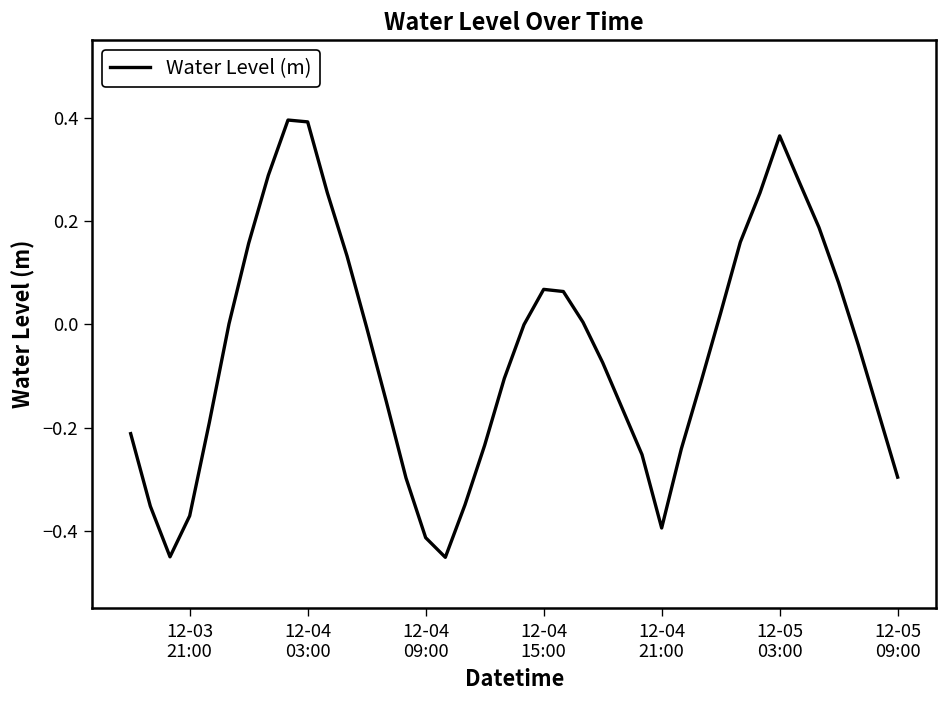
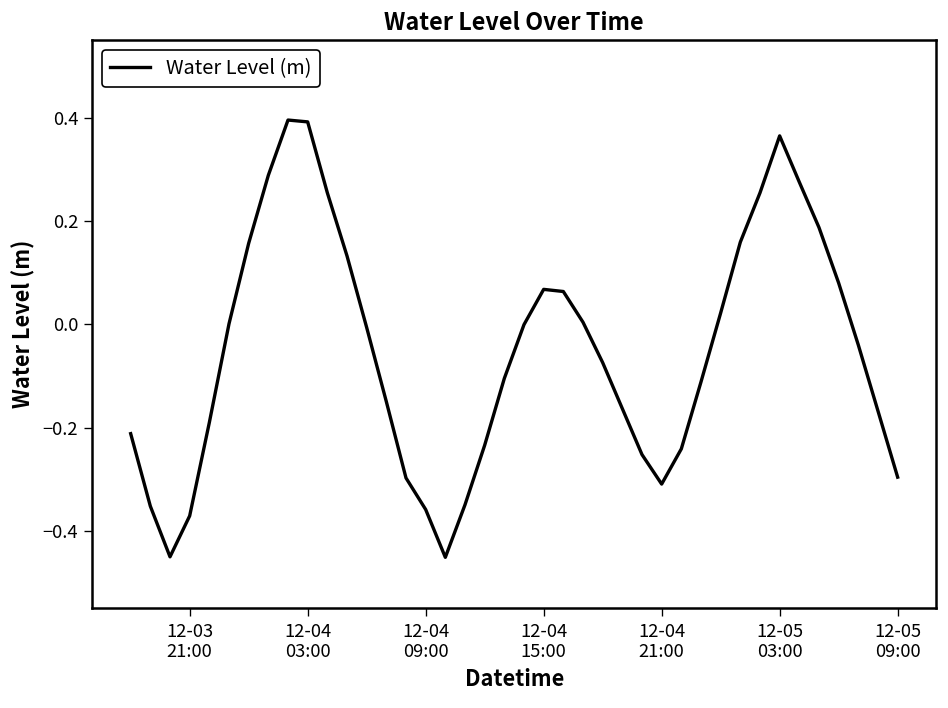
12-04 09:00: -0.41 -> -0.36
12-04 21:00: -0.39 -> -0.31
